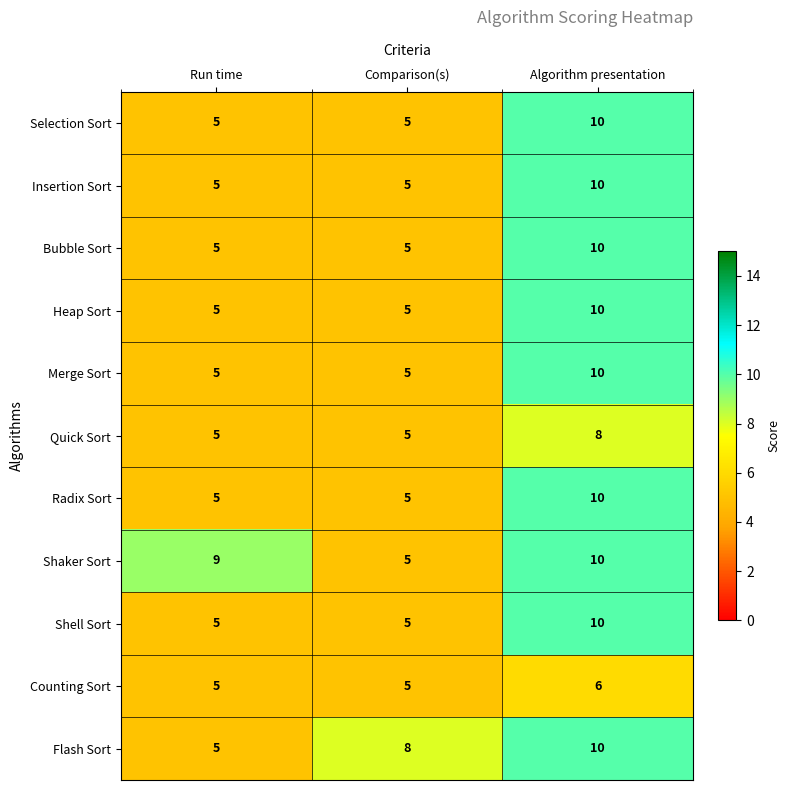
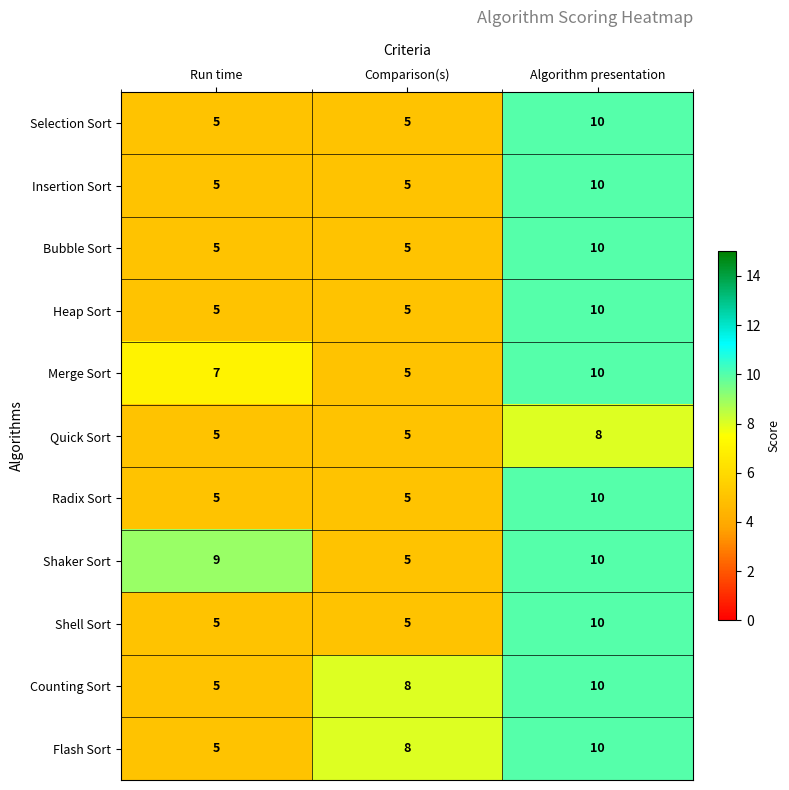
Merge Sort, Run time: 5 -> 7
Counting Sort, Comparison(s): 5 -> 8
Counting Sort, Algorithm presentation: 6 -> 10
